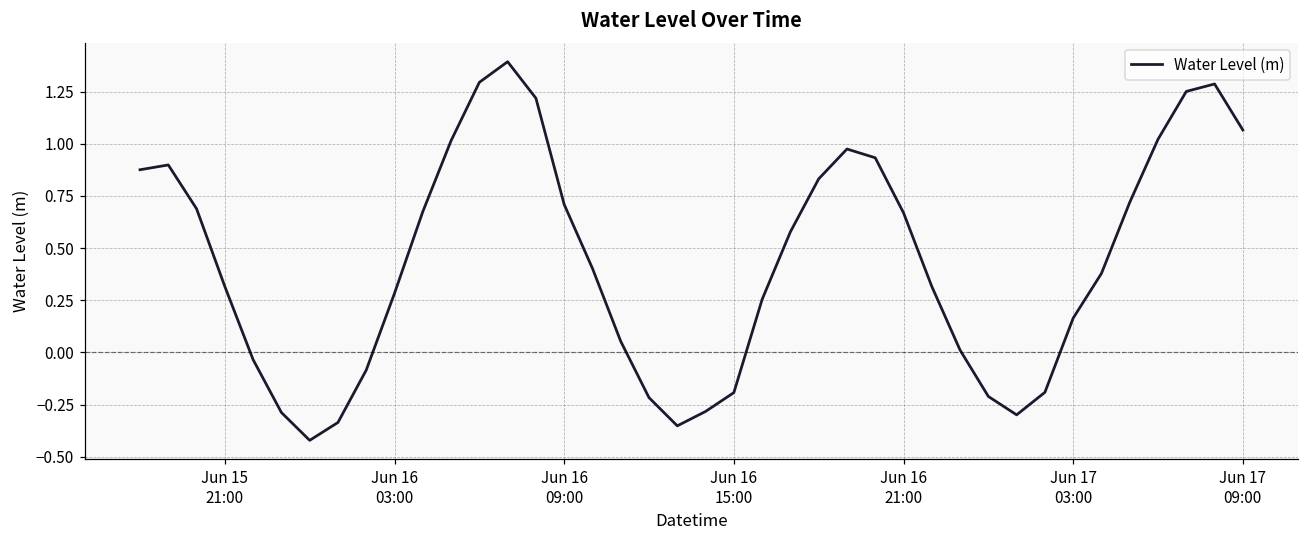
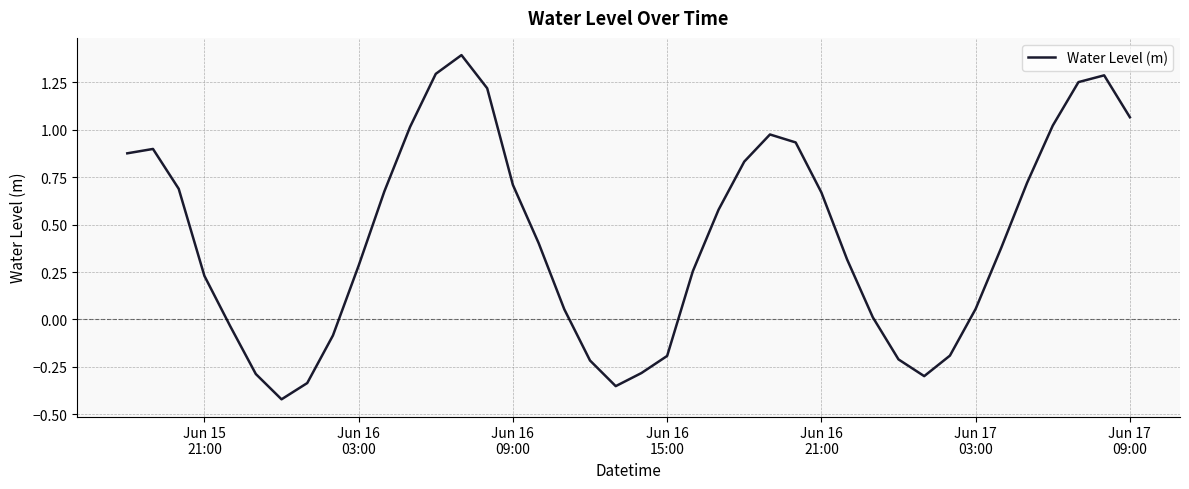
Jun 15 21:00: 0.32 -> 0.23
Jun 17 03:00: 0.16 -> 0.06
